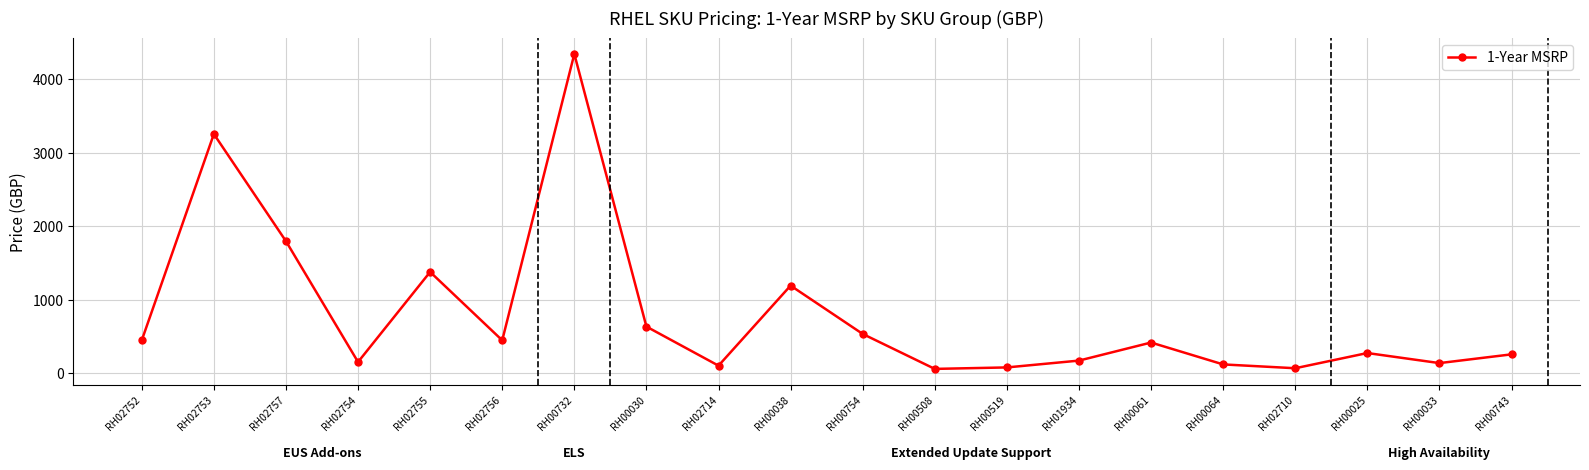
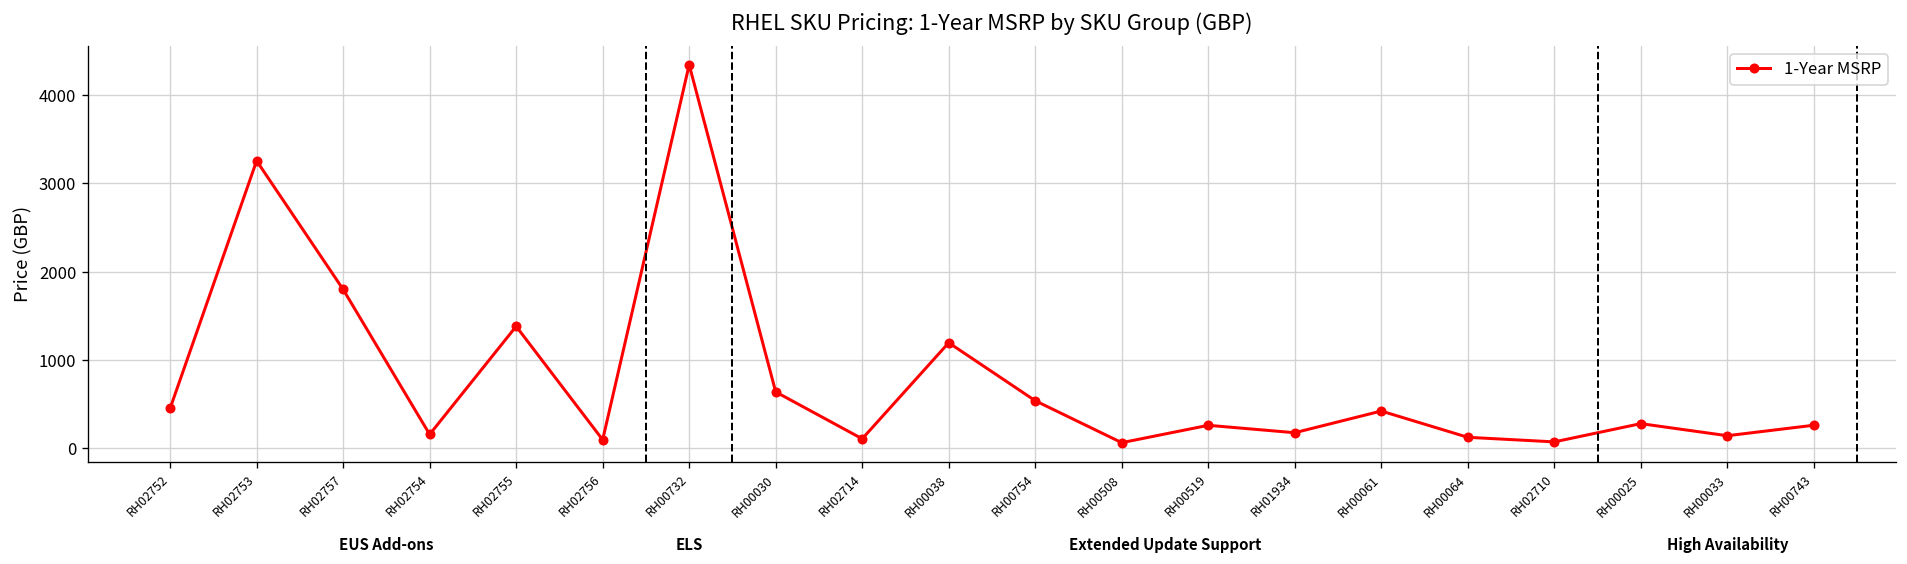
RH02756: 400 -> 100
RH00519: 100 -> 300
